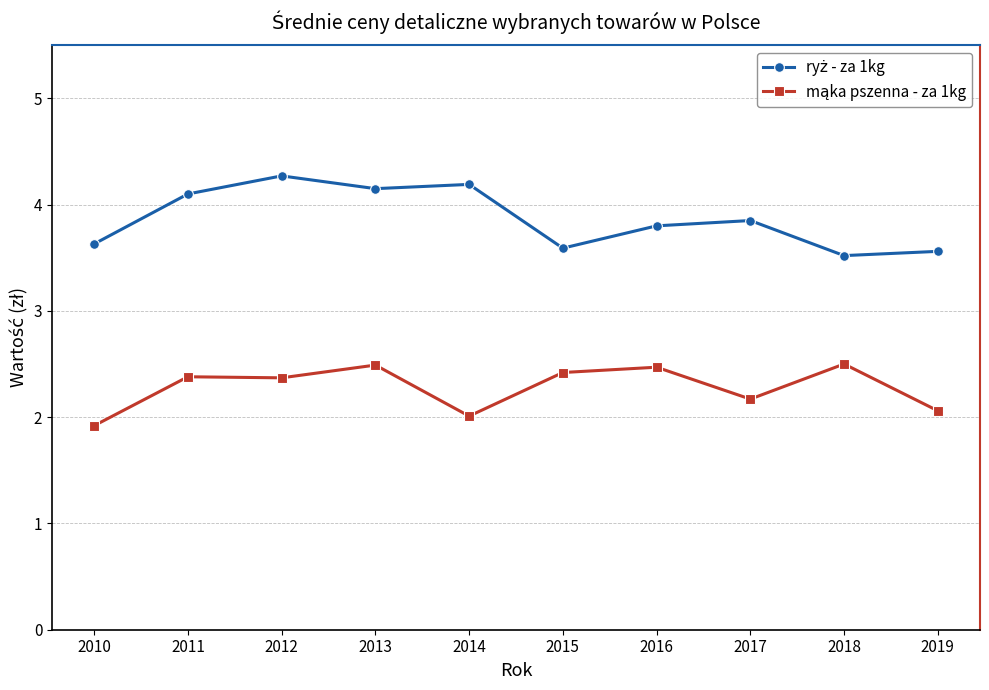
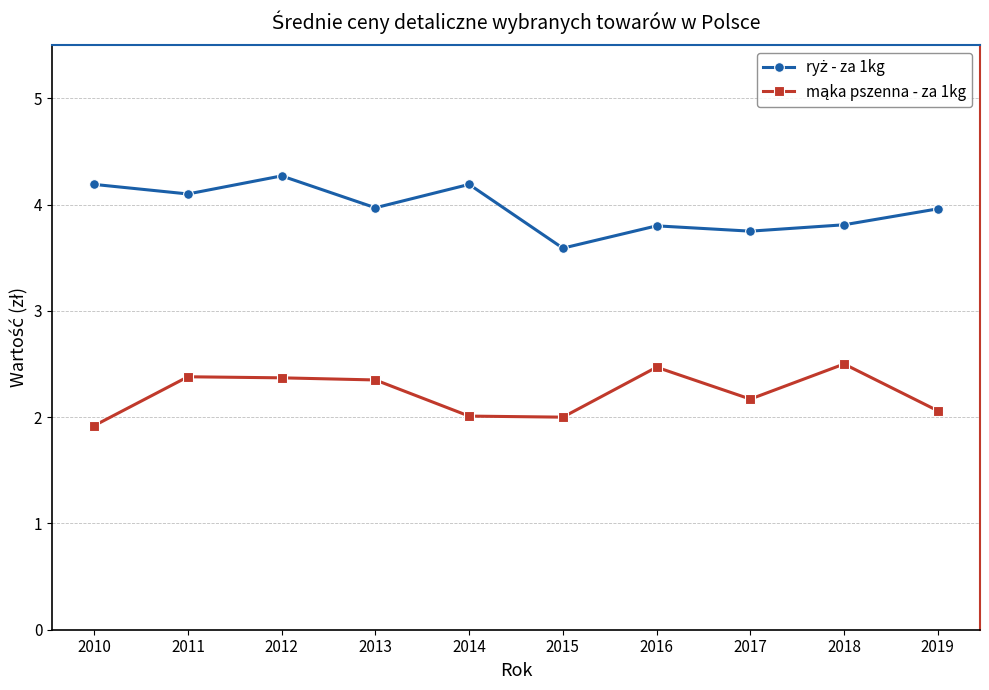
ryż - za 1kg, 2010: 3.63 -> 4.19
ryż - za 1kg, 2013: 4.15 -> 3.97
mąka pszenna - za 1kg, 2013: 2.49 -> 2.35
mąka pszenna - za 1kg, 2015: 2.42 -> 2.00
ryż - za 1kg, 2017: 3.85 -> 3.75
ryż - za 1kg, 2018: 3.52 -> 3.81
ryż - za 1kg, 2019: 3.56 -> 3.96
